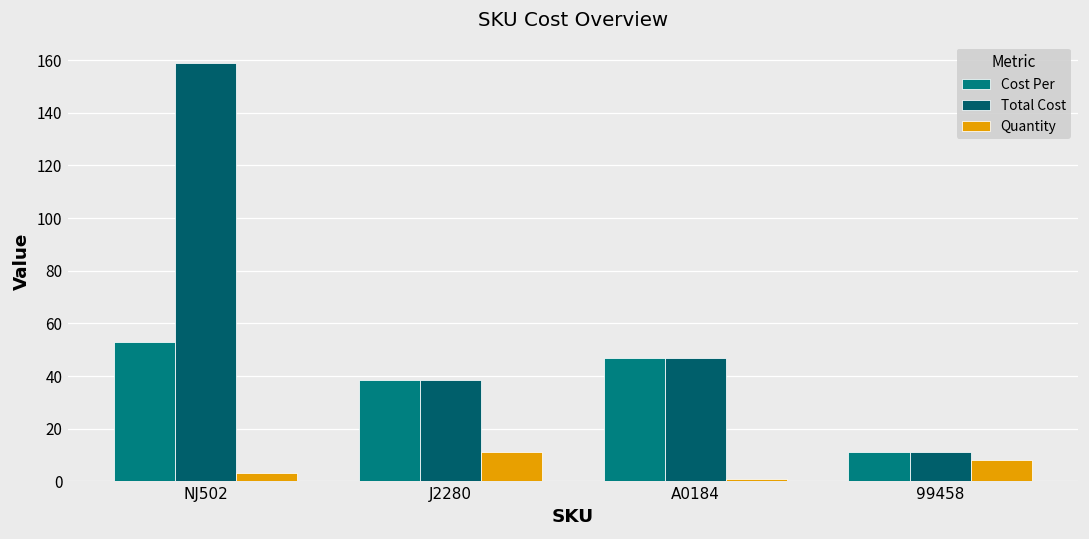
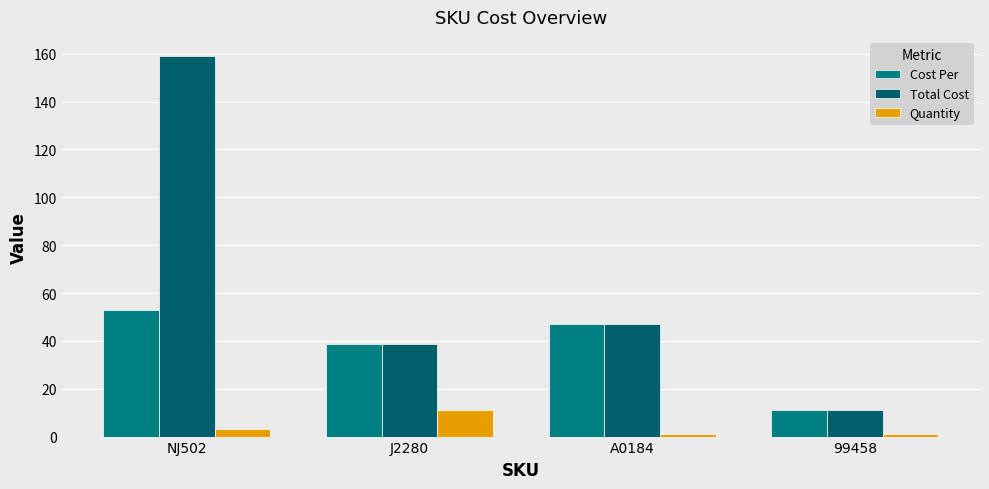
Quantity, 99458: 8 -> 1
